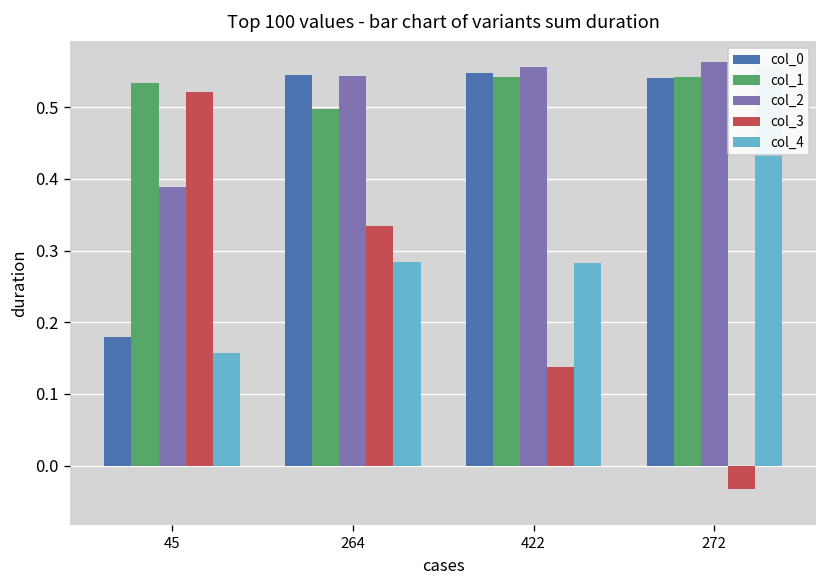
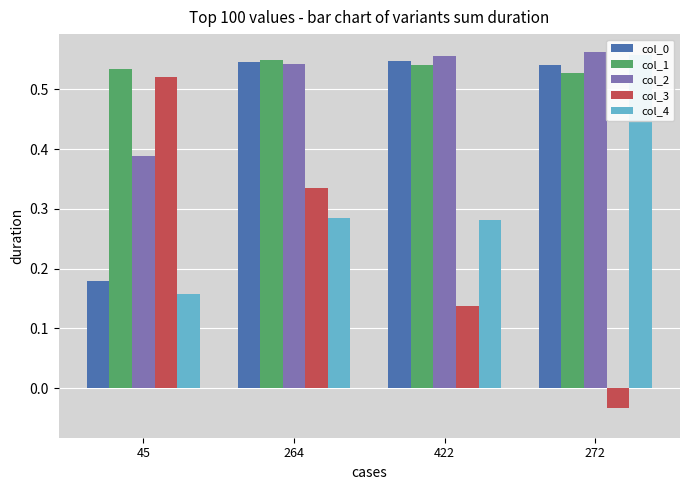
col_1, 264: 0.50 -> 0.55
col_1, 272: 0.54 -> 0.53
